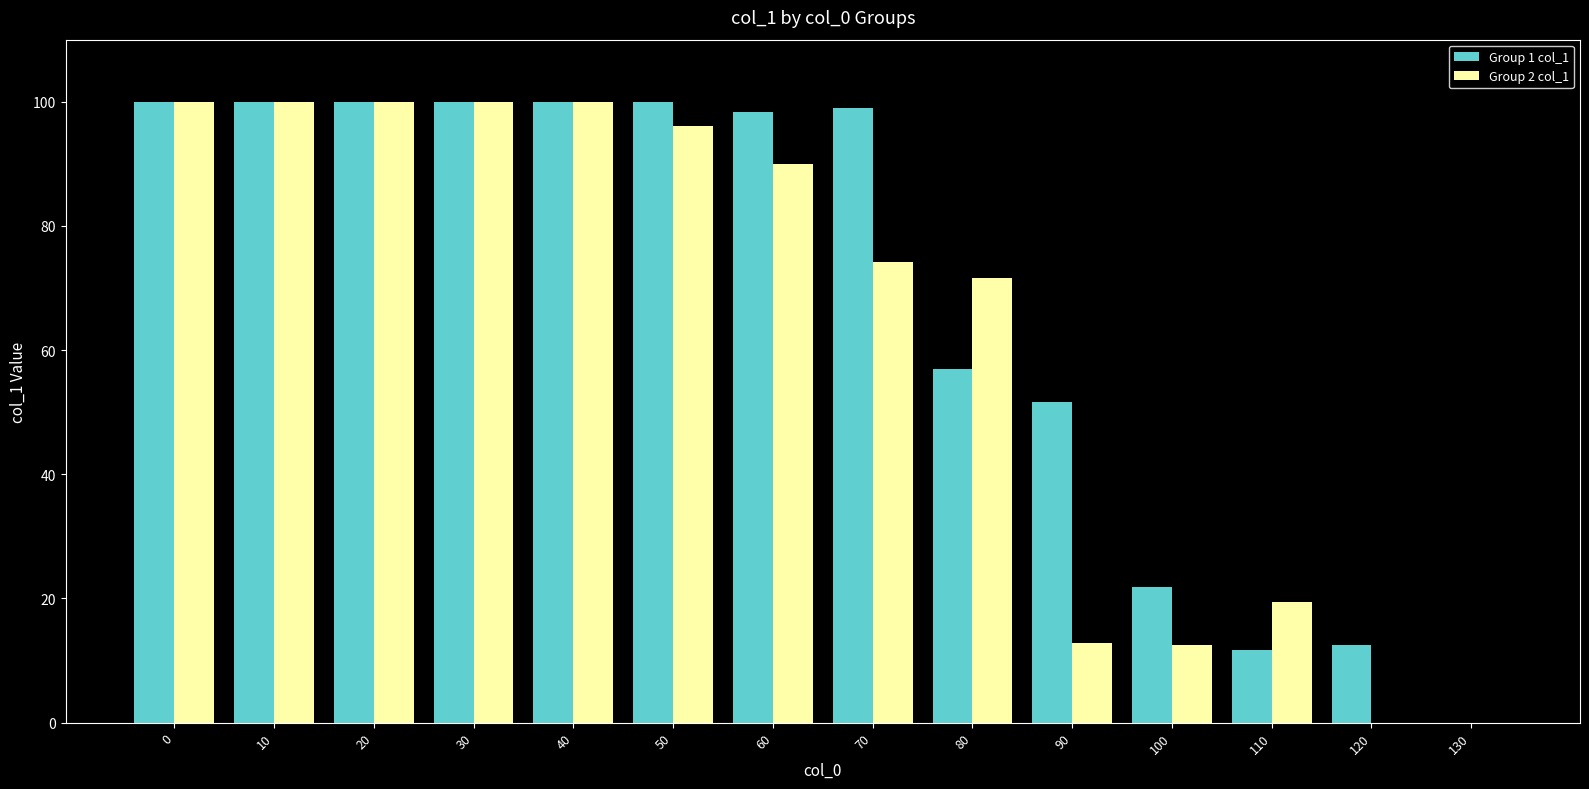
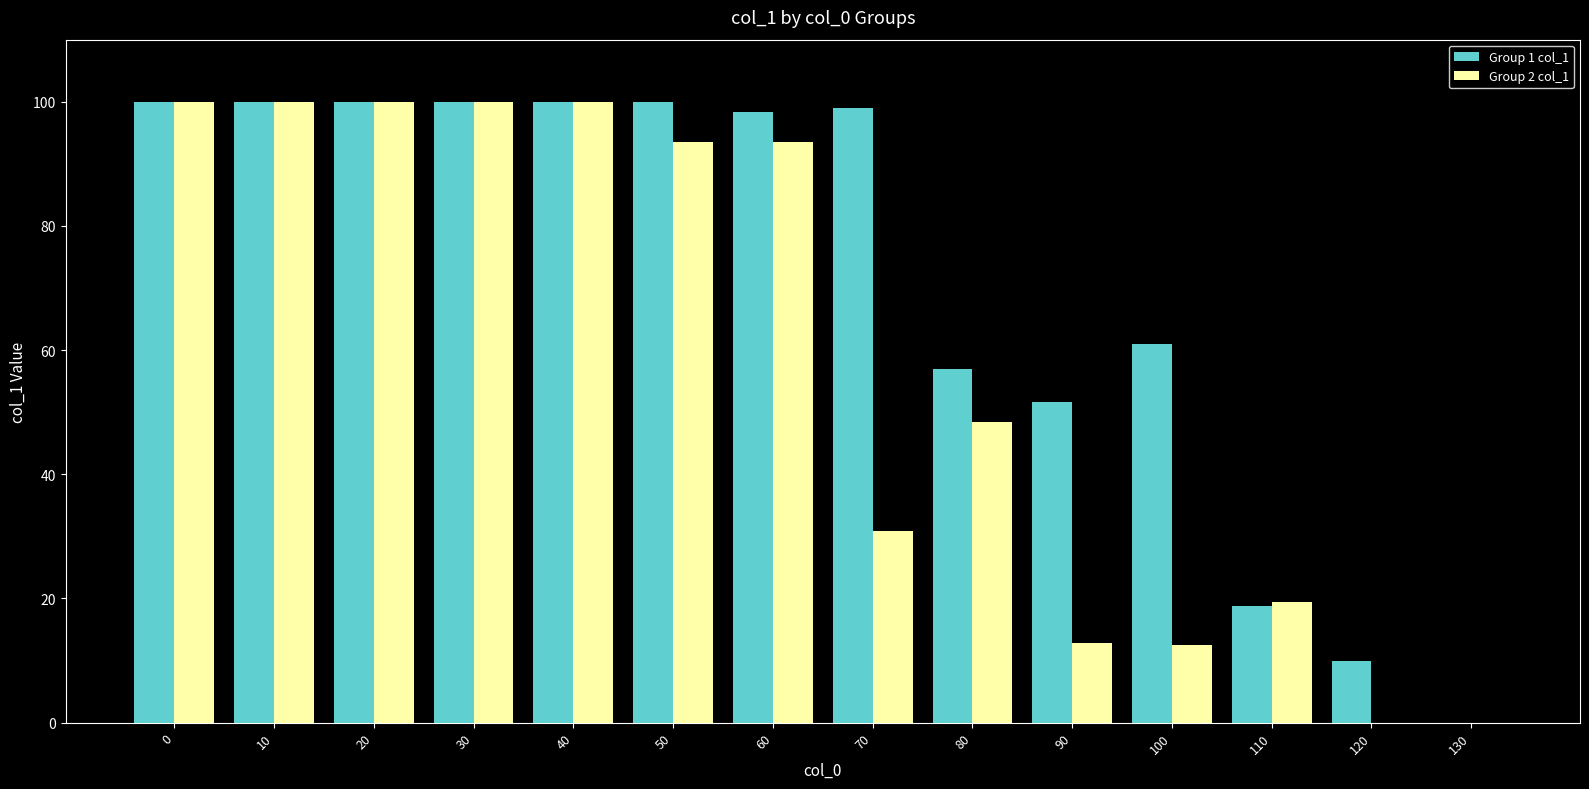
Group 2 col_1, 50: 96 -> 94
Group 2 col_1, 60: 90 -> 94
Group 2 col_1, 70: 74 -> 31
Group 2 col_1, 80: 72 -> 48
Group 1 col_1, 100: 22 -> 61
Group 1 col_1, 110: 12 -> 19
Group 1 col_1, 120: 13 -> 10
